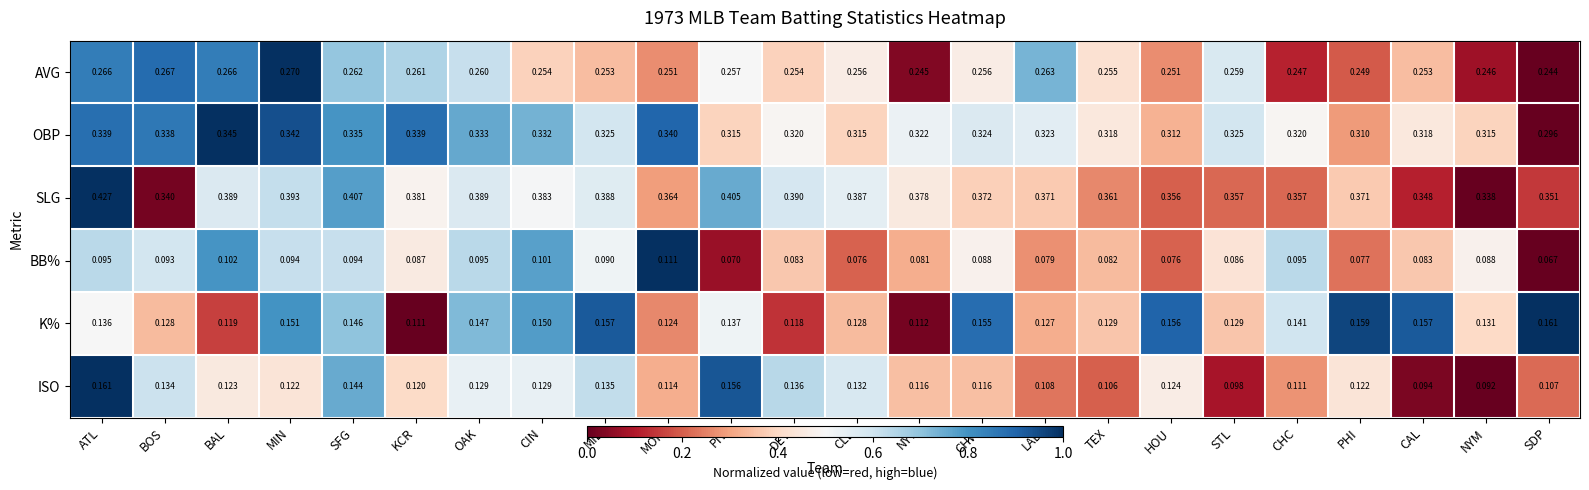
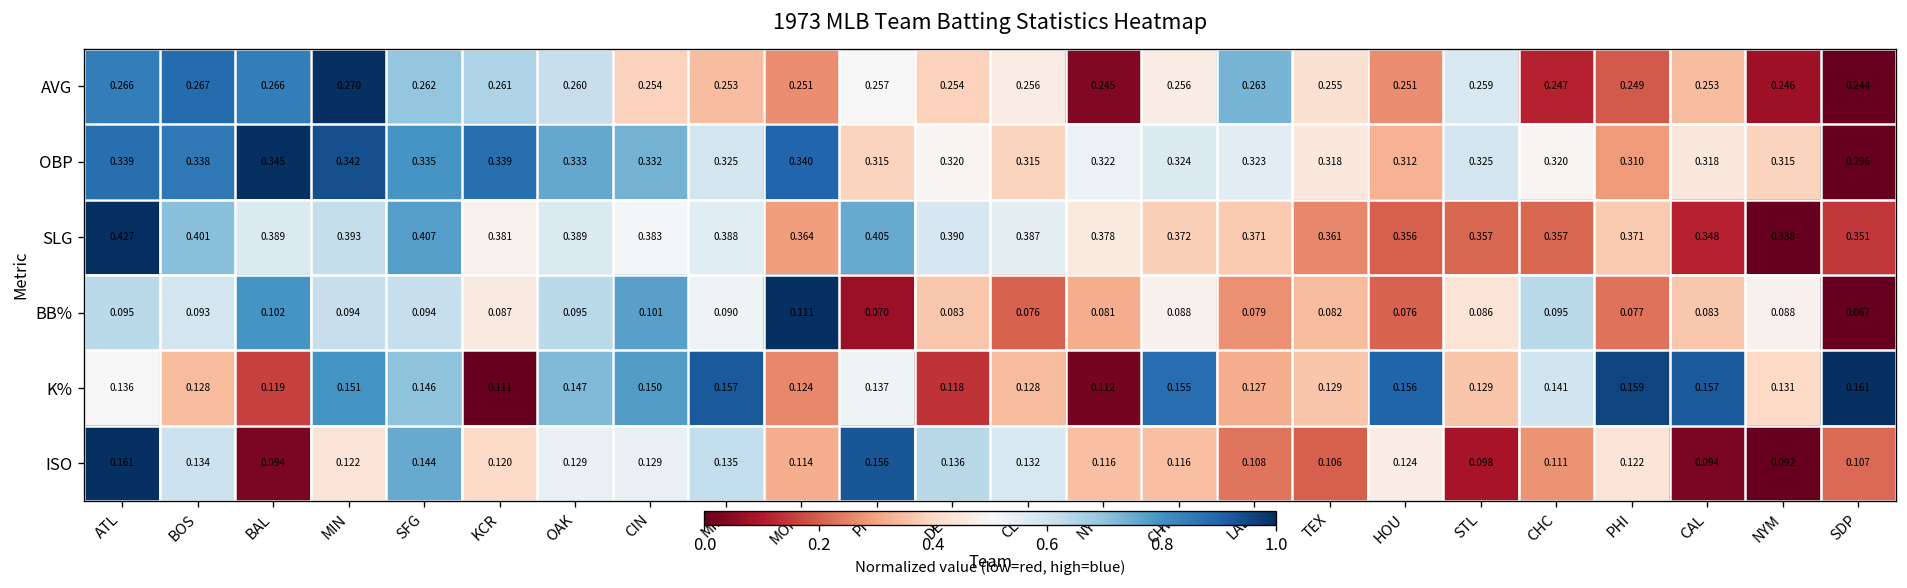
SLG, BOS: 0.340 -> 0.401
ISO, BAL: 0.123 -> 0.094
